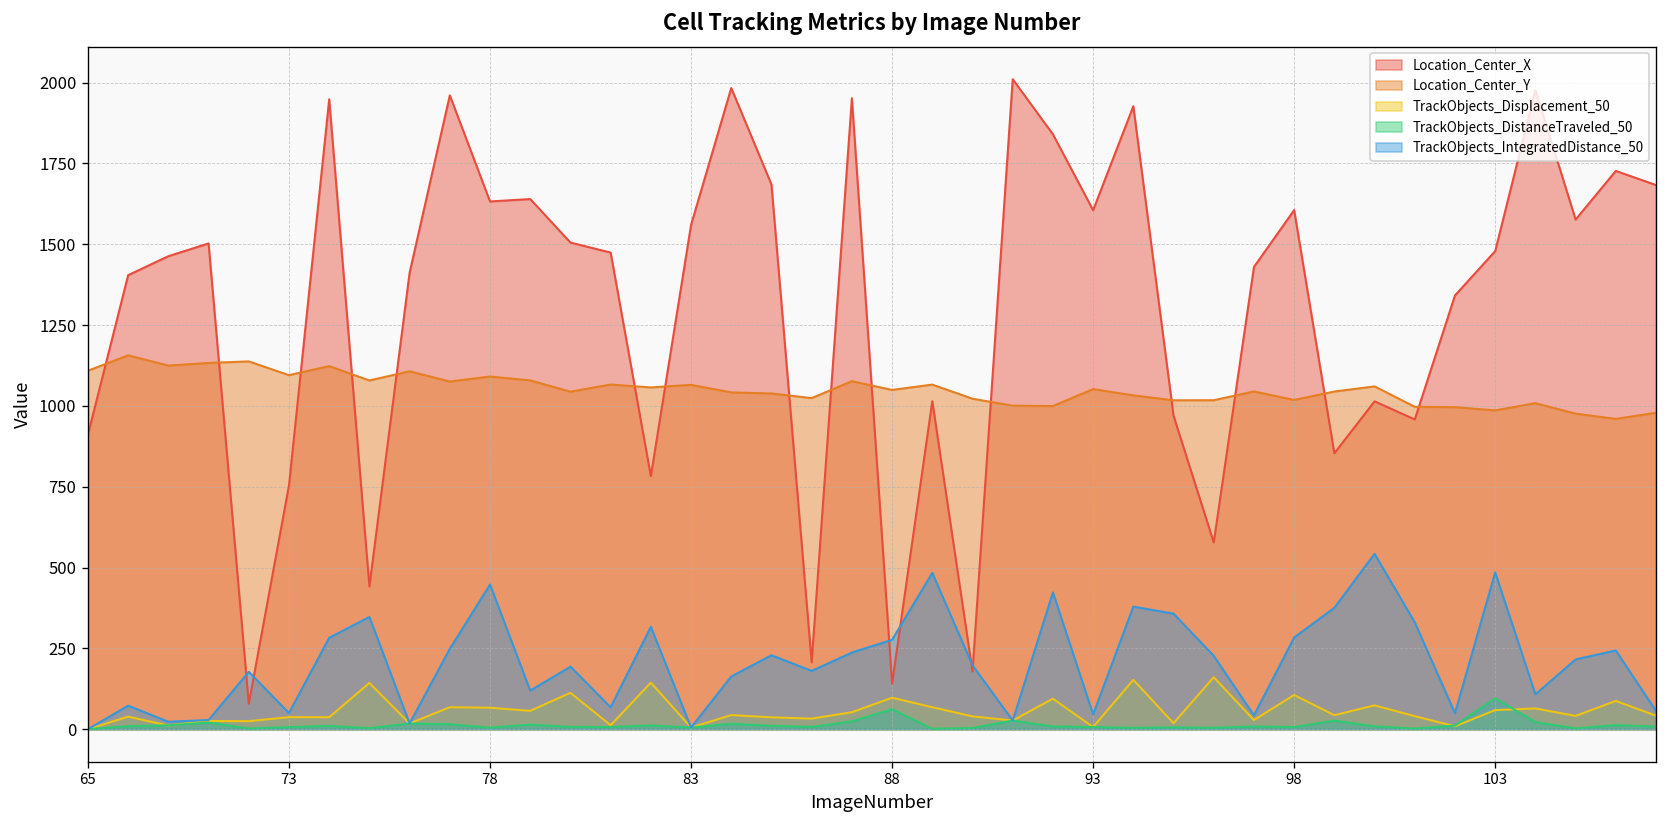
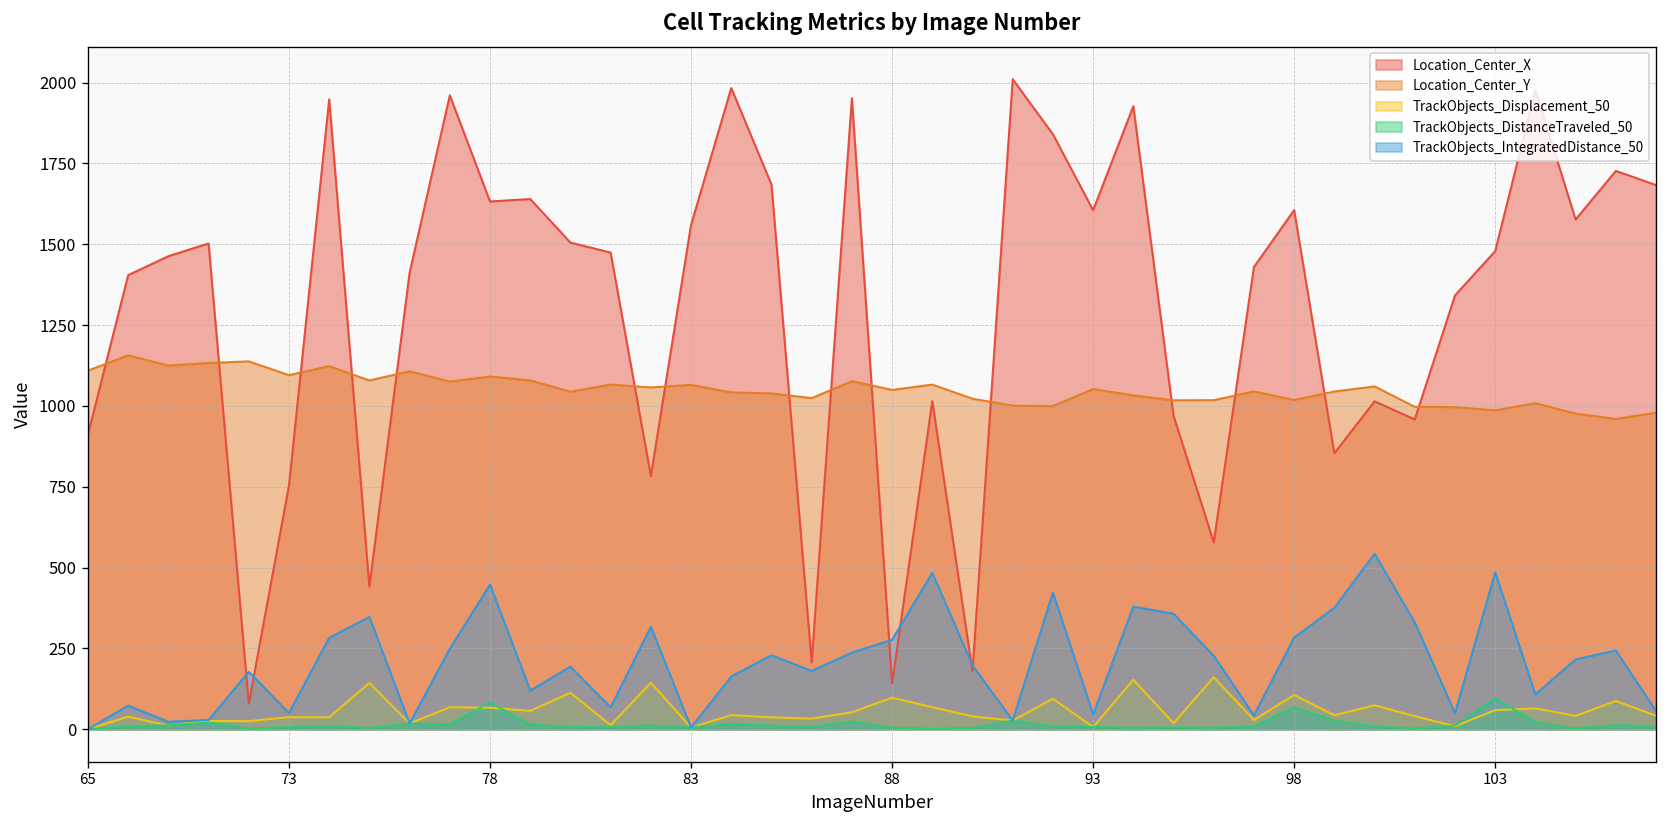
TrackObjects_DistanceTraveled_50, 78: 0 -> 80
TrackObjects_DistanceTraveled_50, 88: 60 -> 0
TrackObjects_DistanceTraveled_50, 98: 10 -> 70
